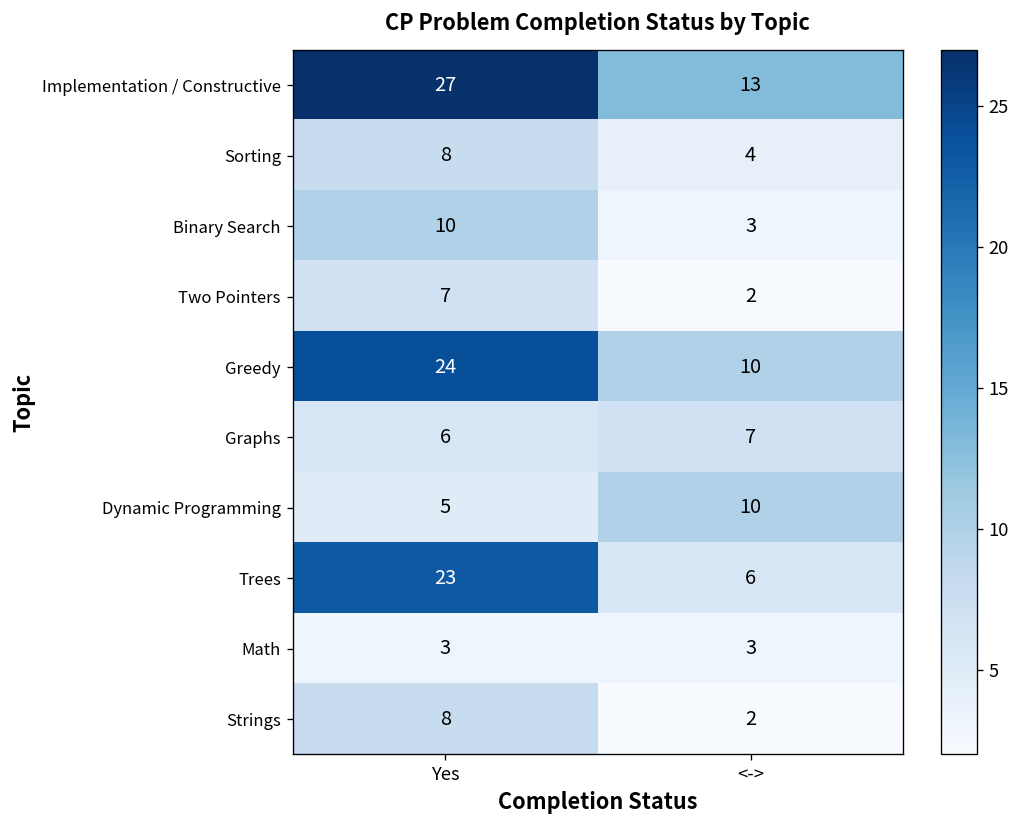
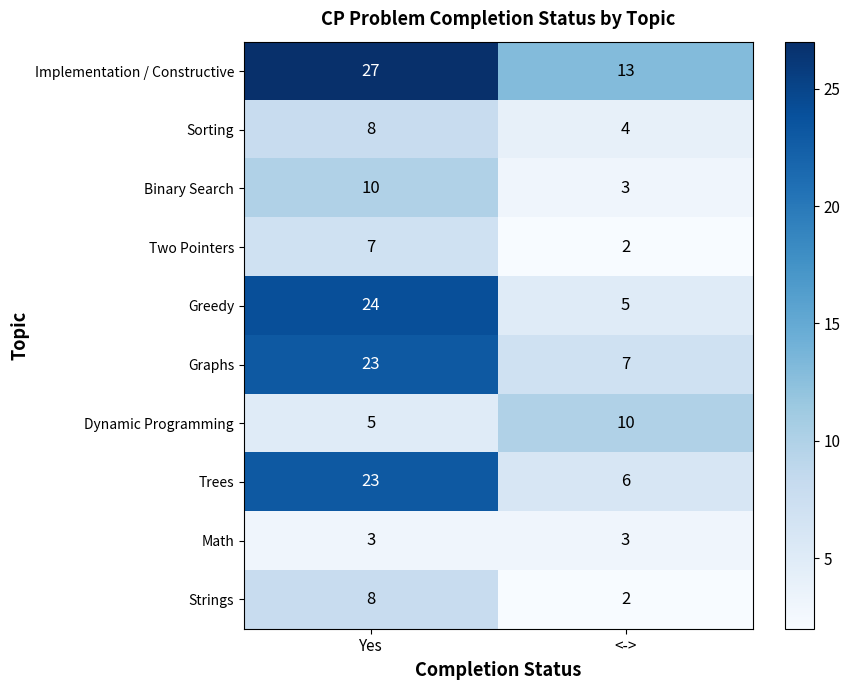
Greedy, <->: 10 -> 5
Graphs, Yes: 6 -> 23
